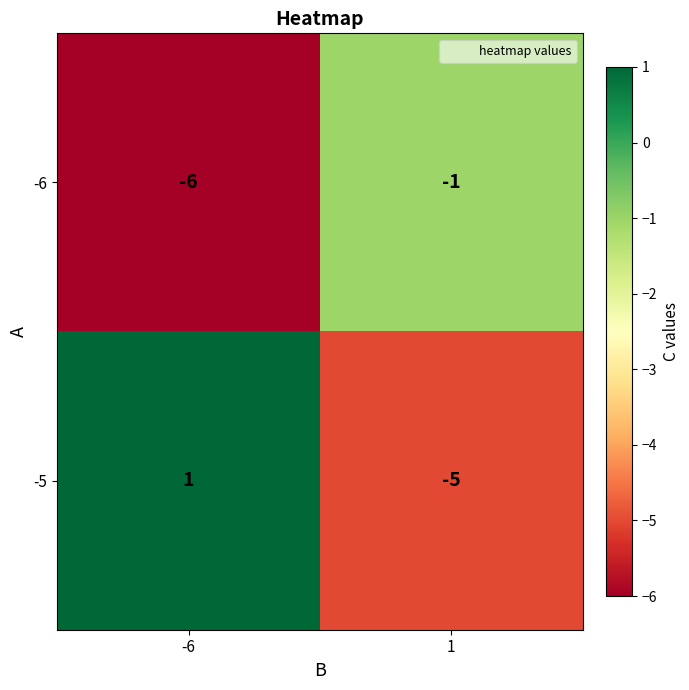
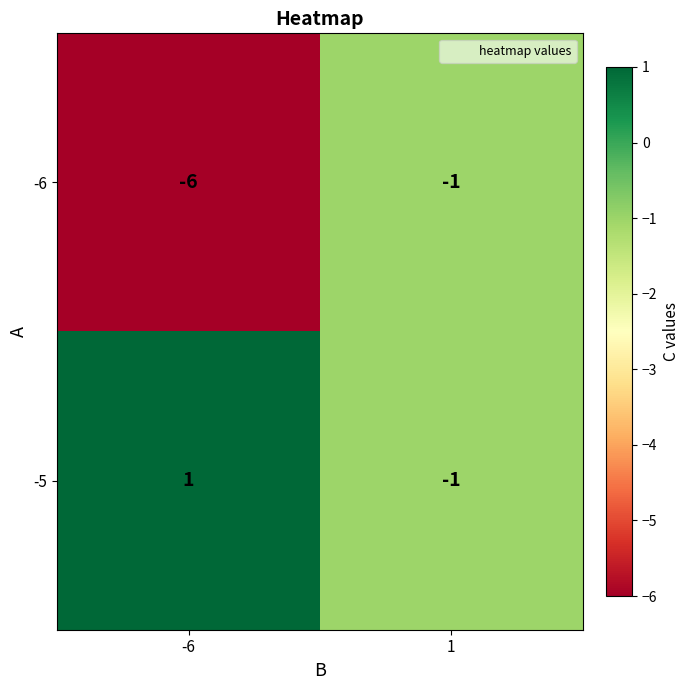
-5, 1: -5 -> -1
